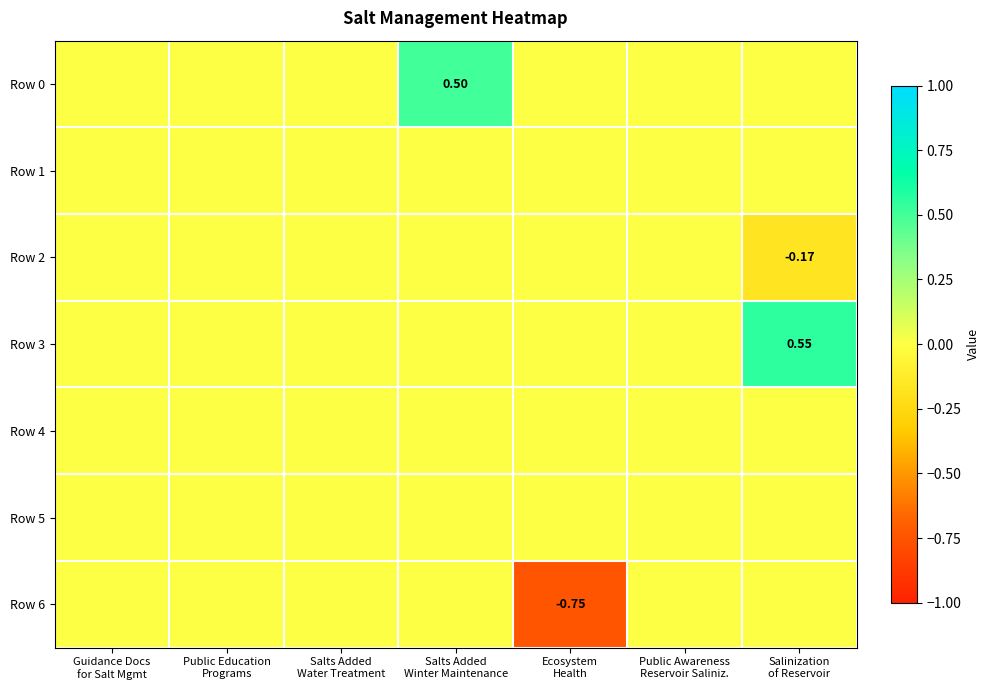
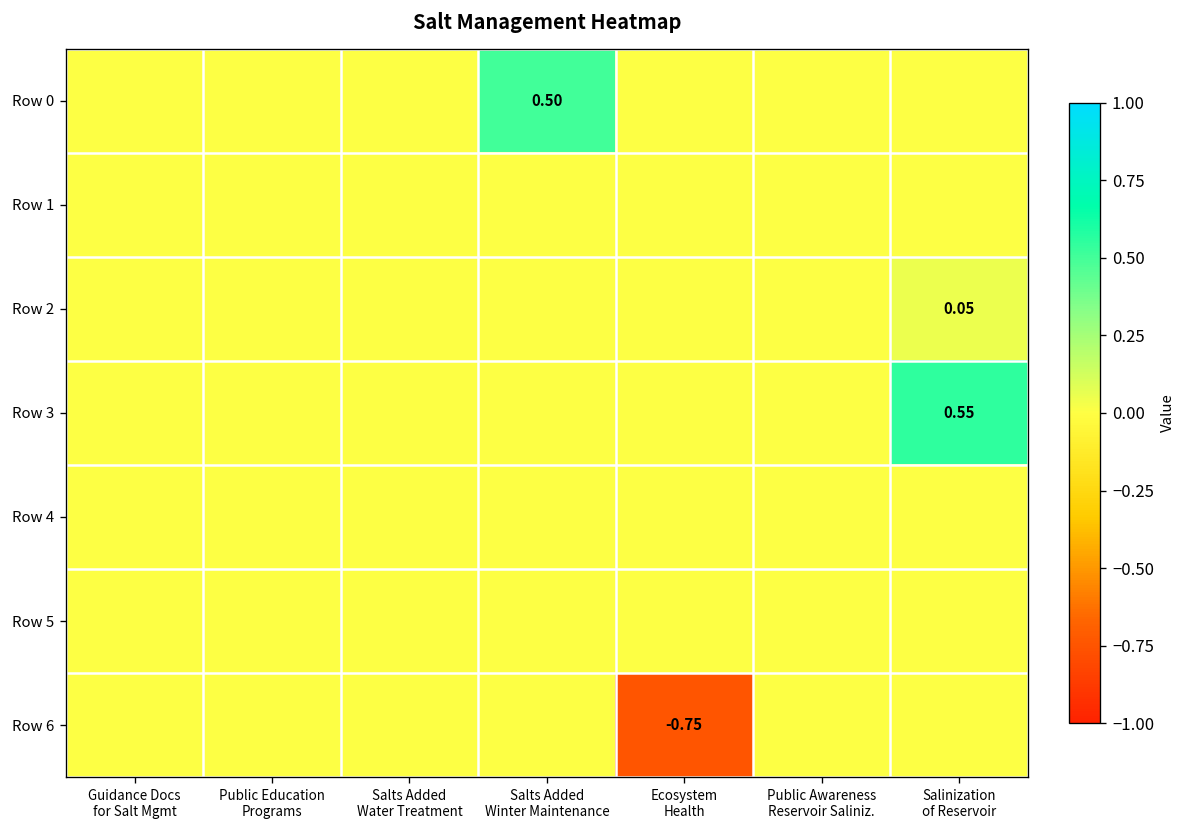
Row 2, Salinization of Reservoir: -0.17 -> 0.05
